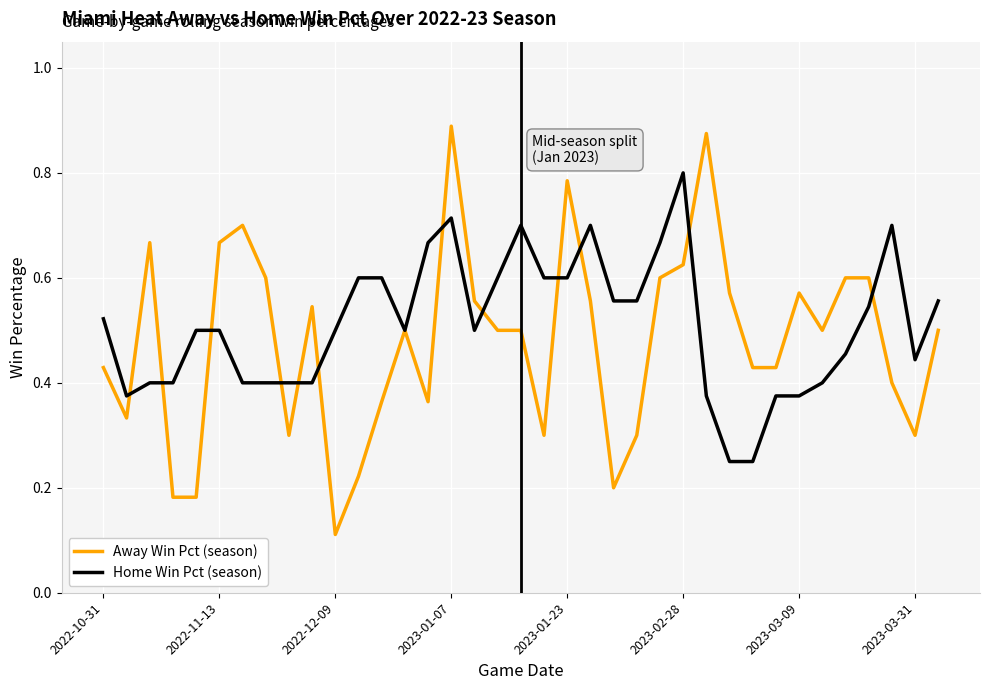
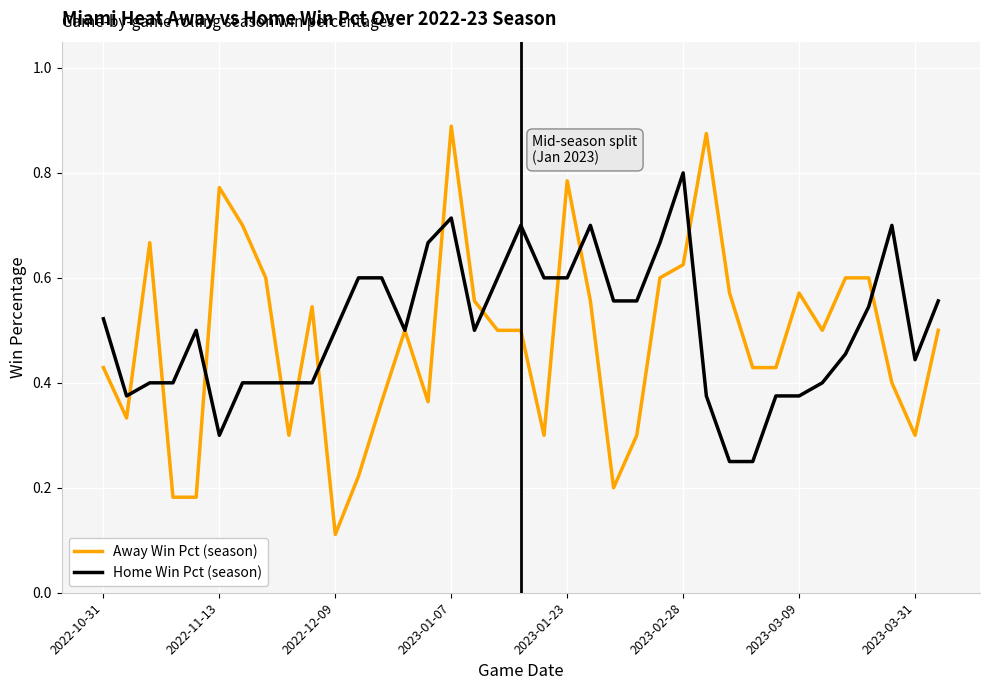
Away Win Pct (season), 2022-11-13: 0.67 -> 0.77
Home Win Pct (season), 2022-11-13: 0.5 -> 0.3
